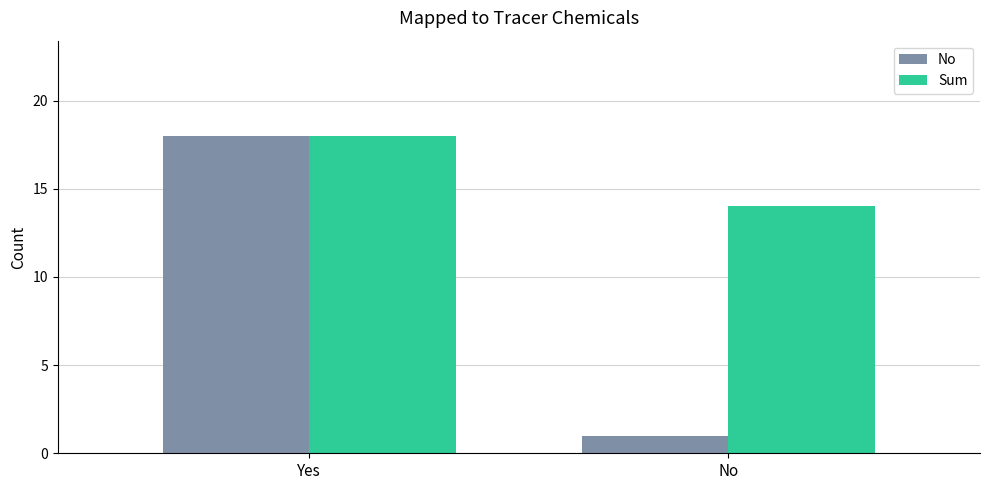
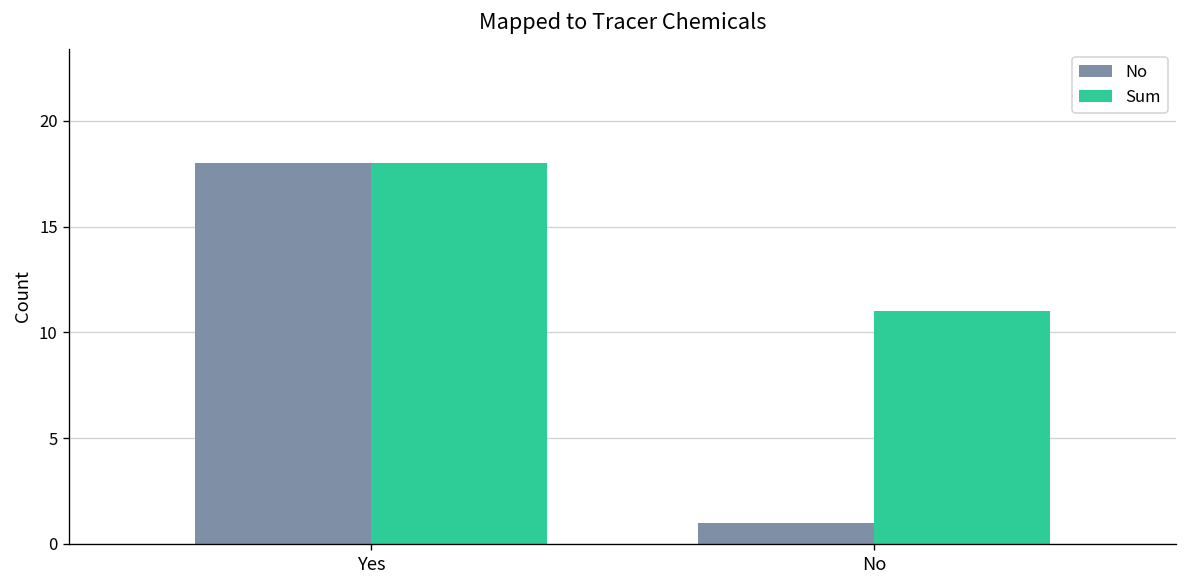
Sum, No: 14 -> 11
